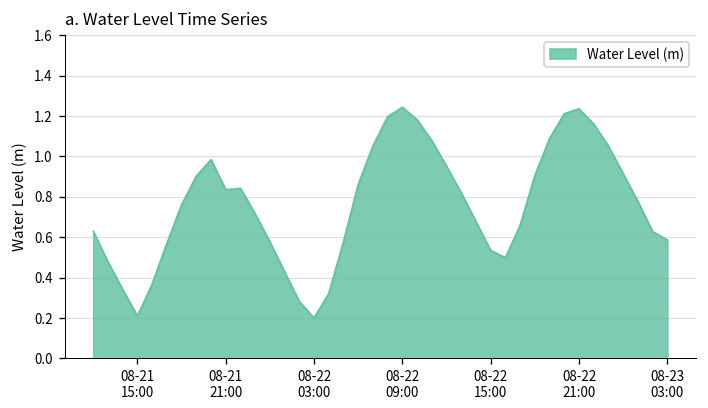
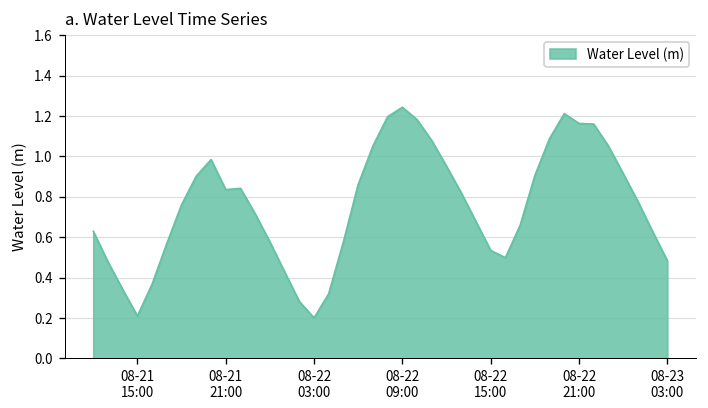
08-22 21:00: 1.24 -> 1.16
08-23 03:00: 0.59 -> 0.48
